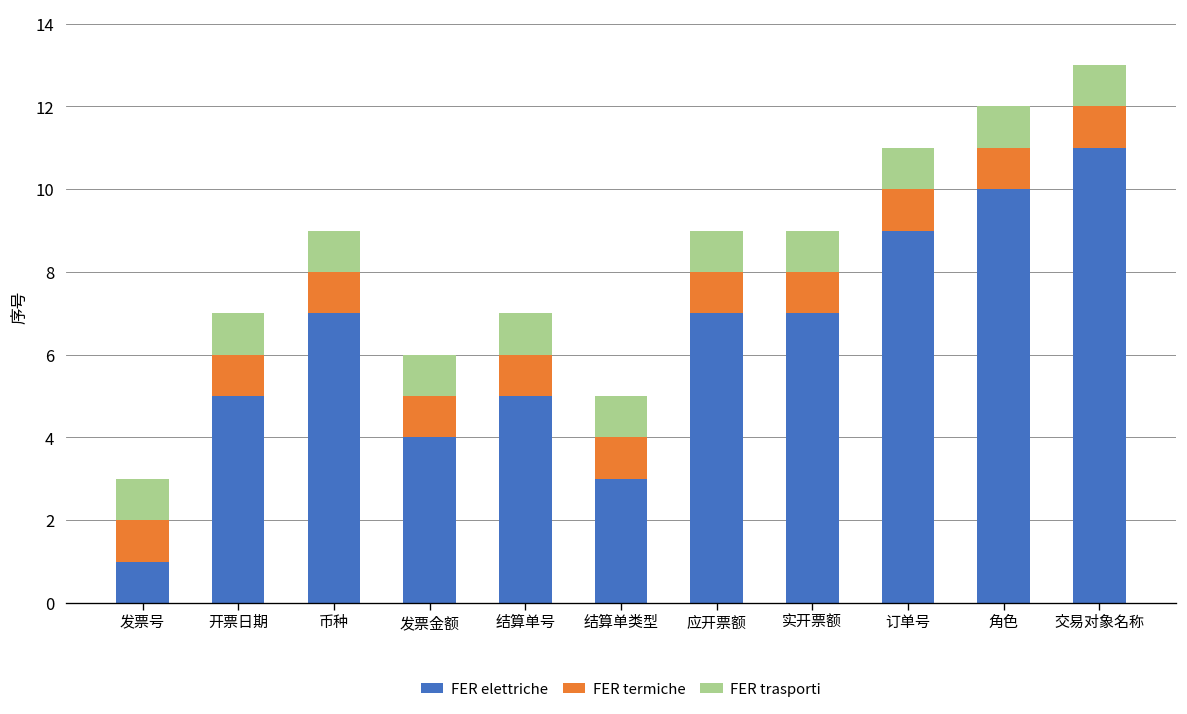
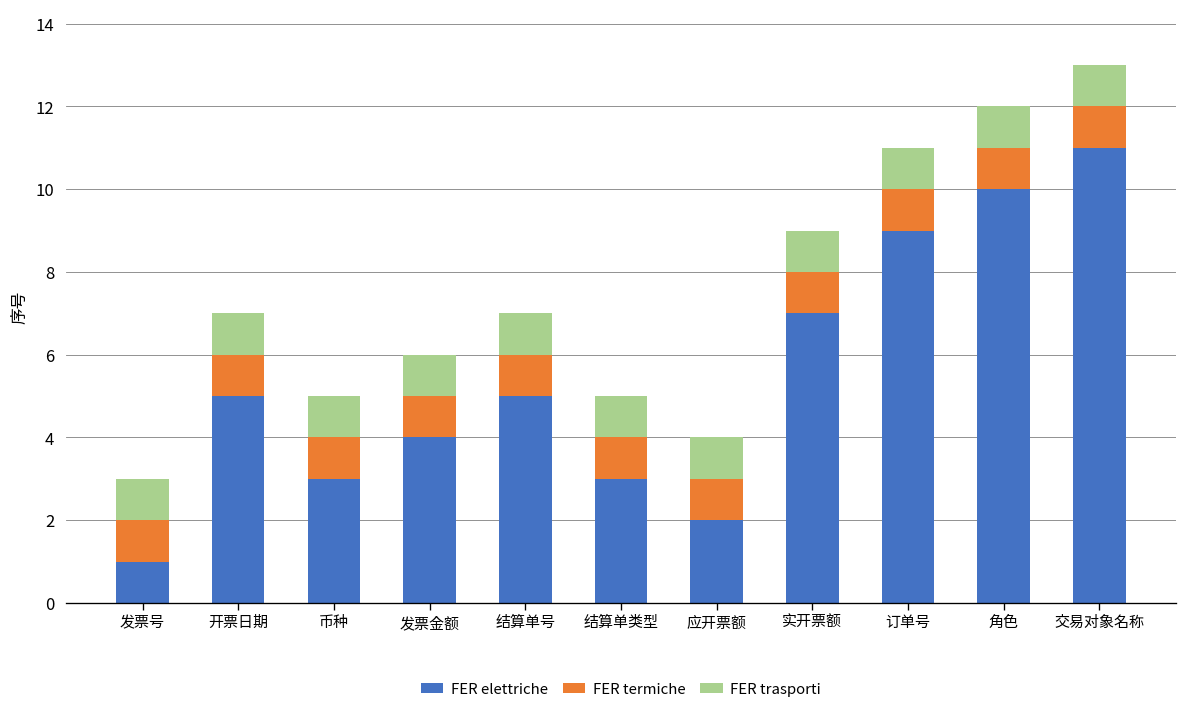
FER elettriche, 币种: 7 -> 3
FER elettriche, 应开票额: 7 -> 2
